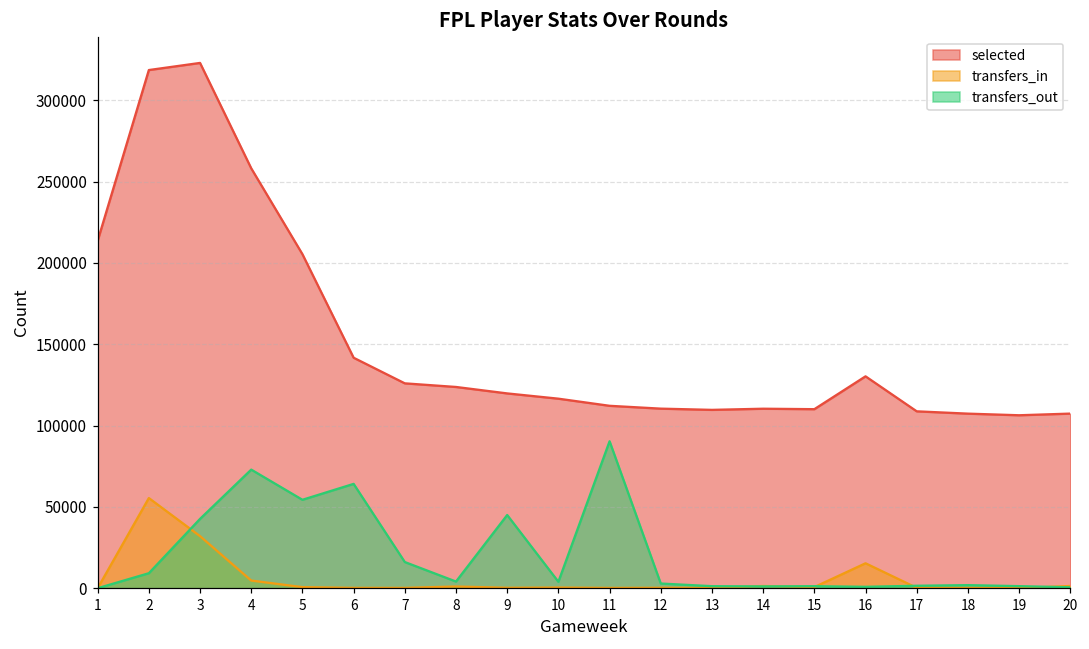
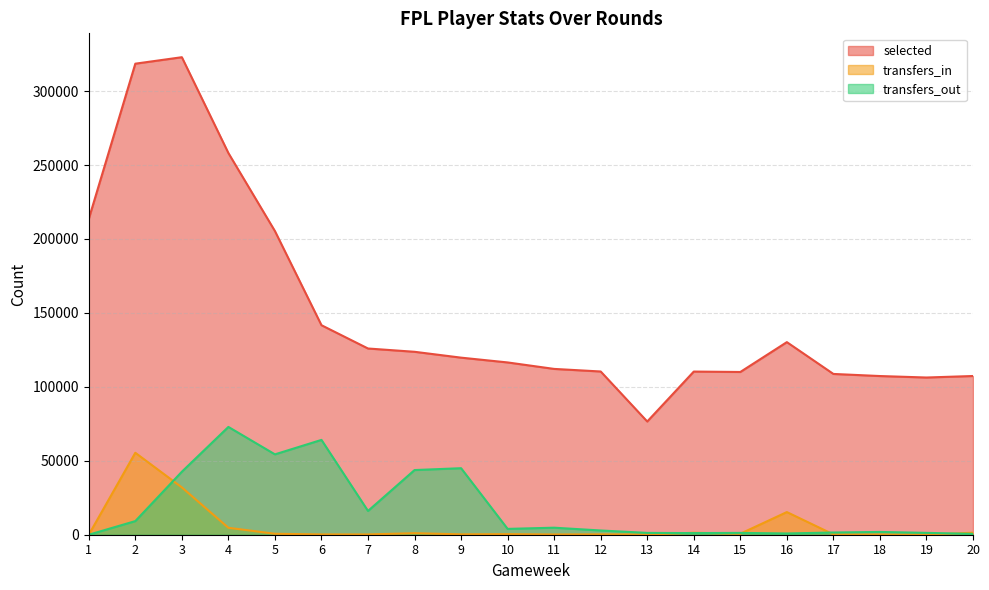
transfers_out, 8: 4000 -> 44000
transfers_out, 11: 90000 -> 5000
selected, 13: 110000 -> 77000
